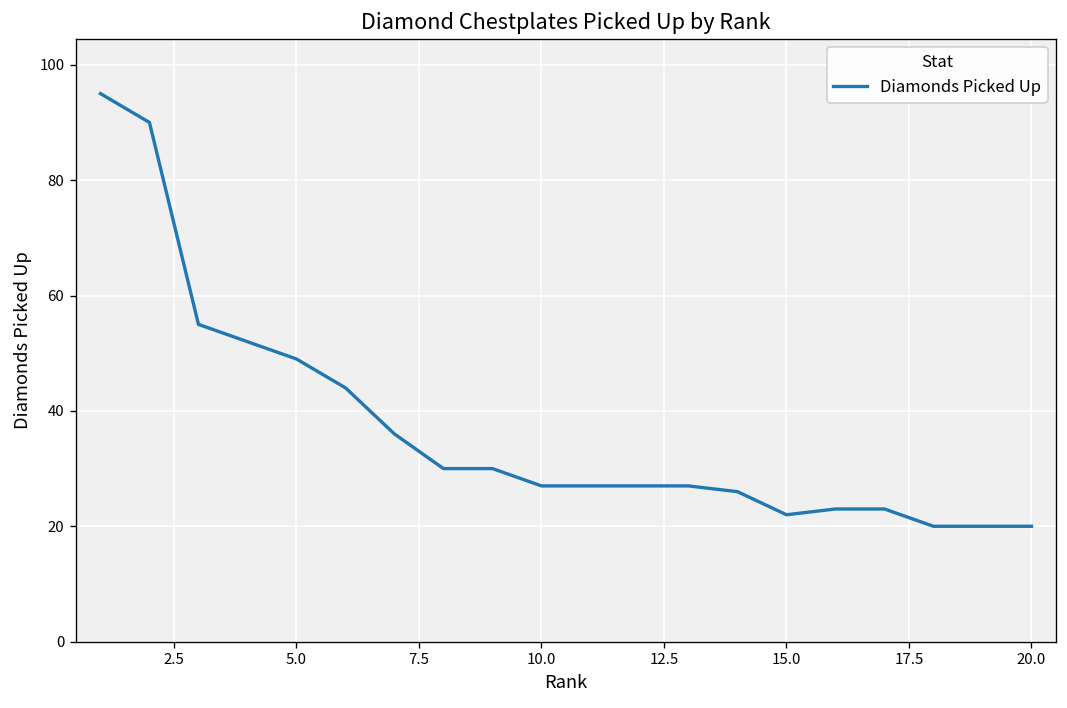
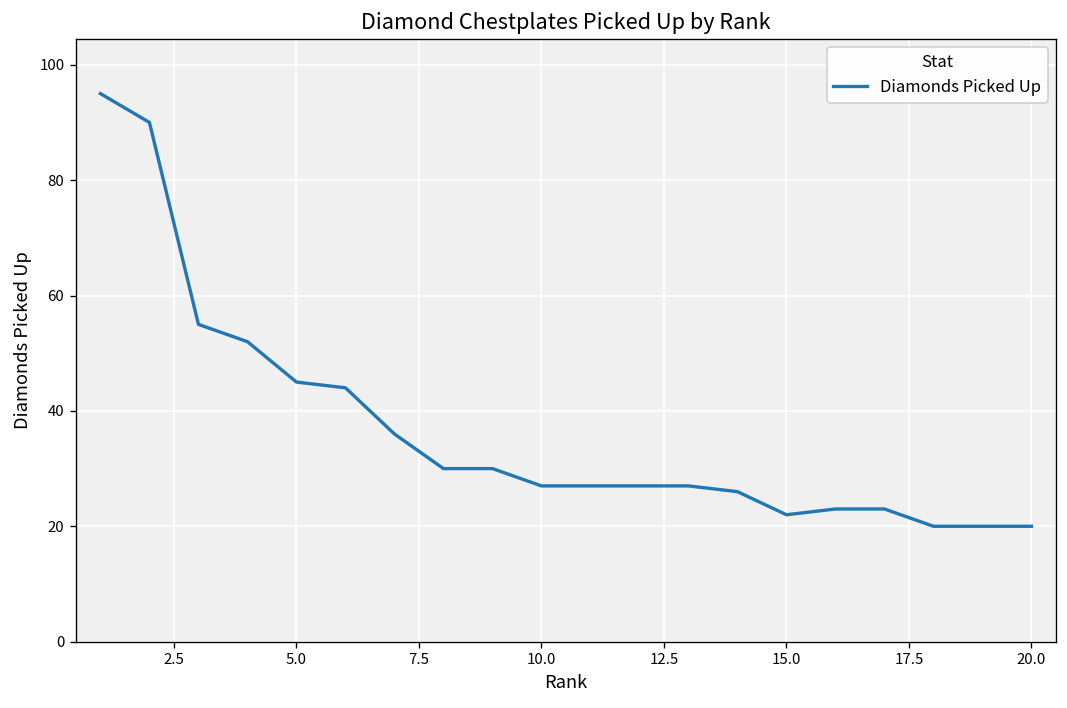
5.0: 49 -> 45
